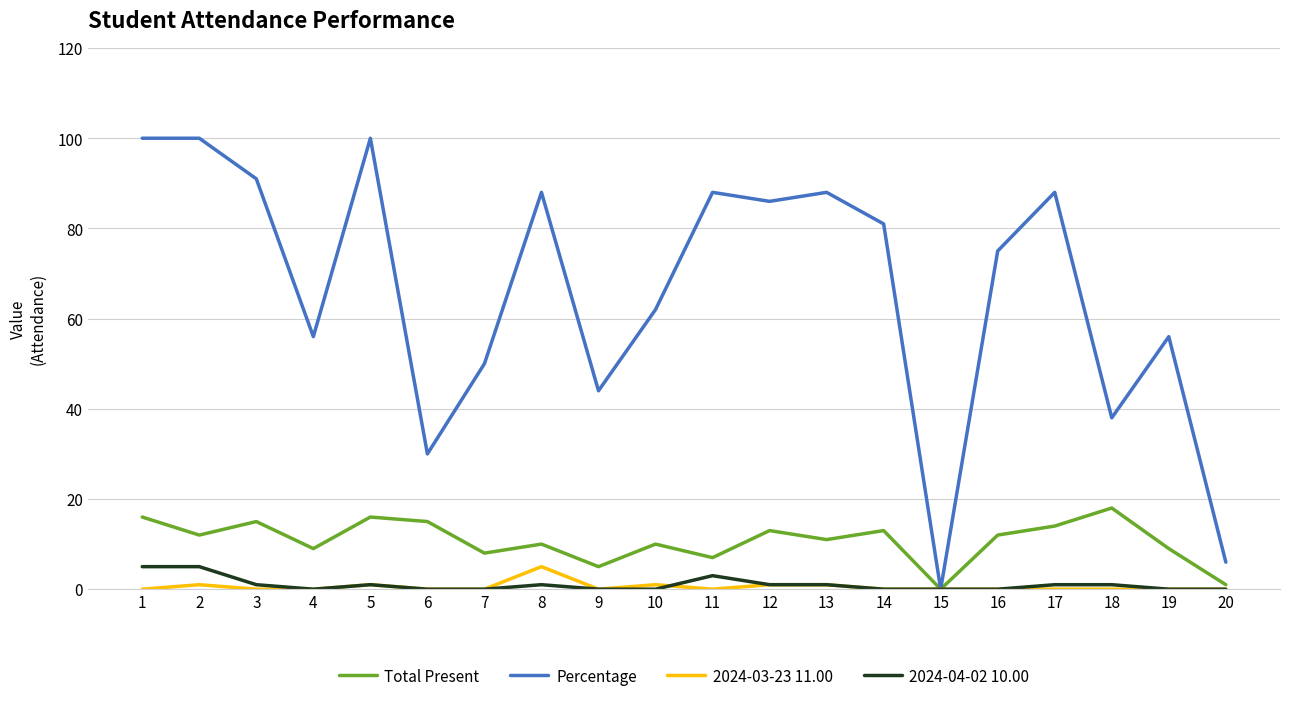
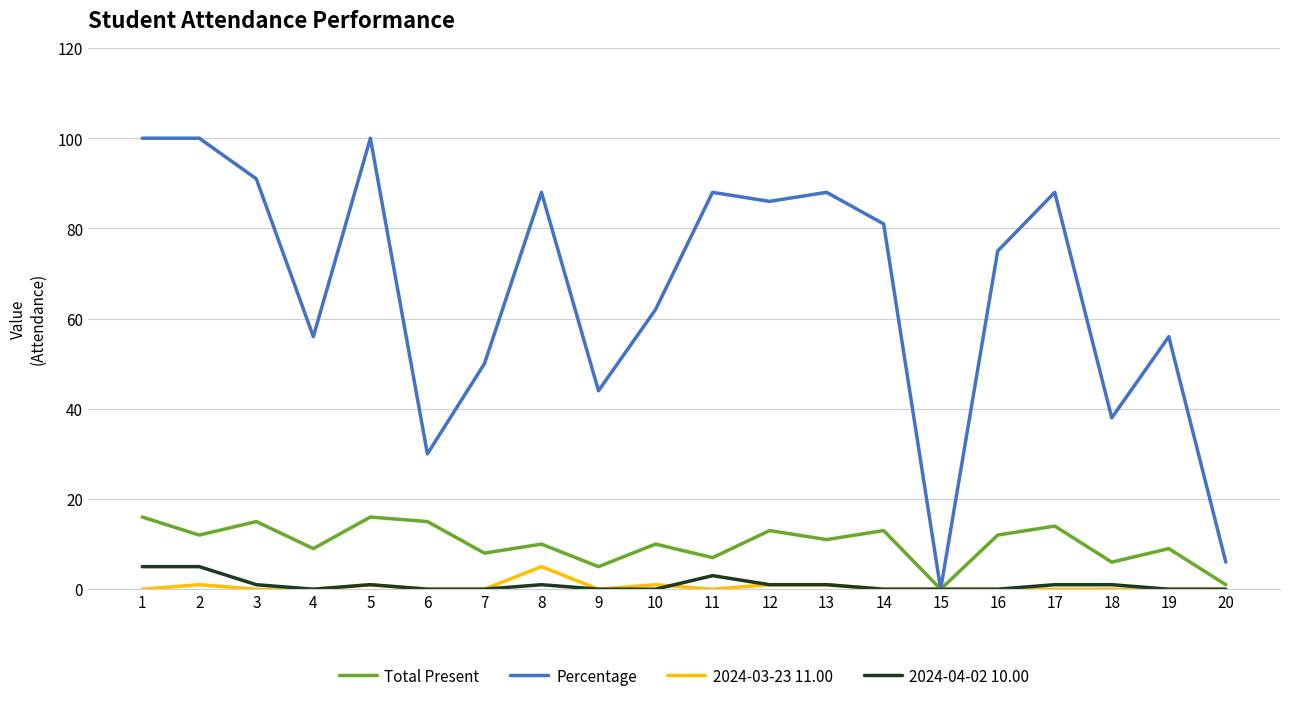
Total Present, 18: 18 -> 6
